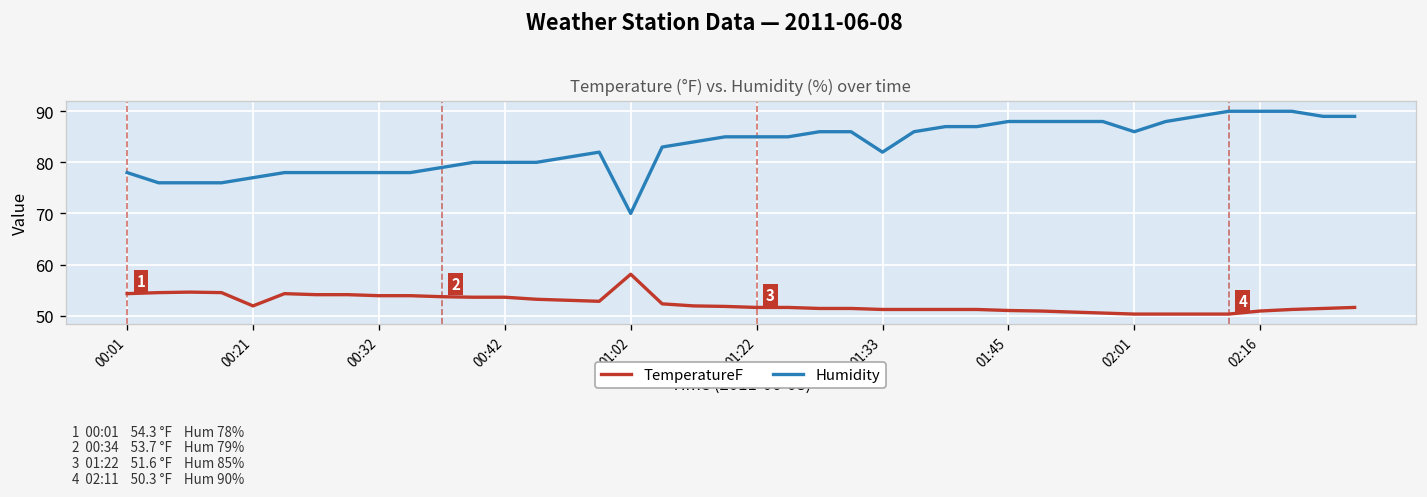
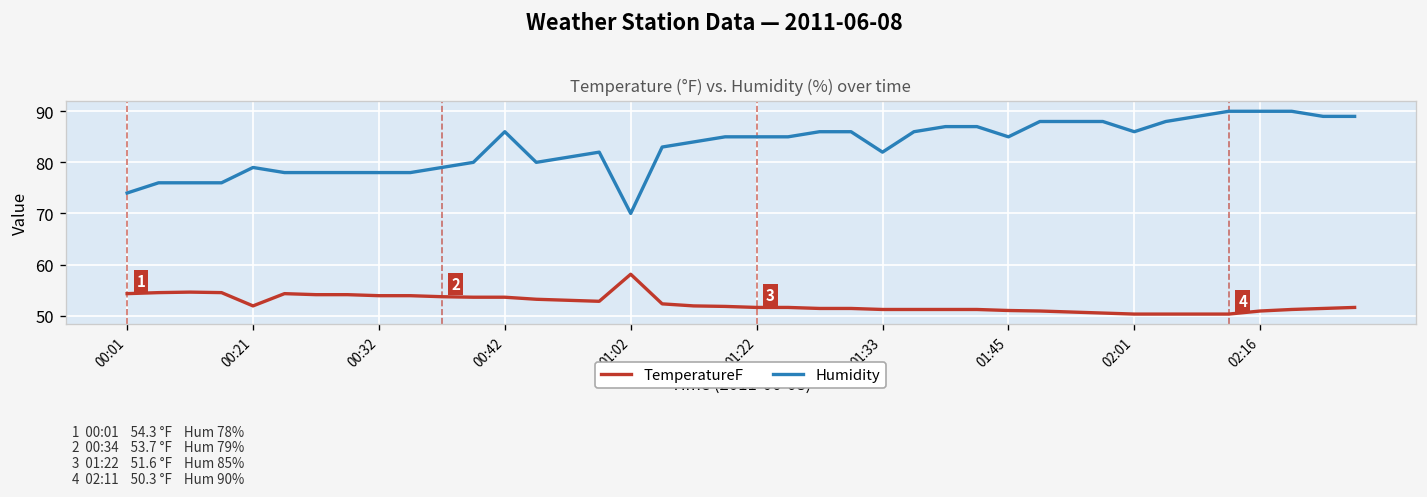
Humidity, 00:01: 78 -> 74
Humidity, 00:21: 77 -> 79
Humidity, 00:42: 80 -> 86
Humidity, 01:45: 88 -> 85
